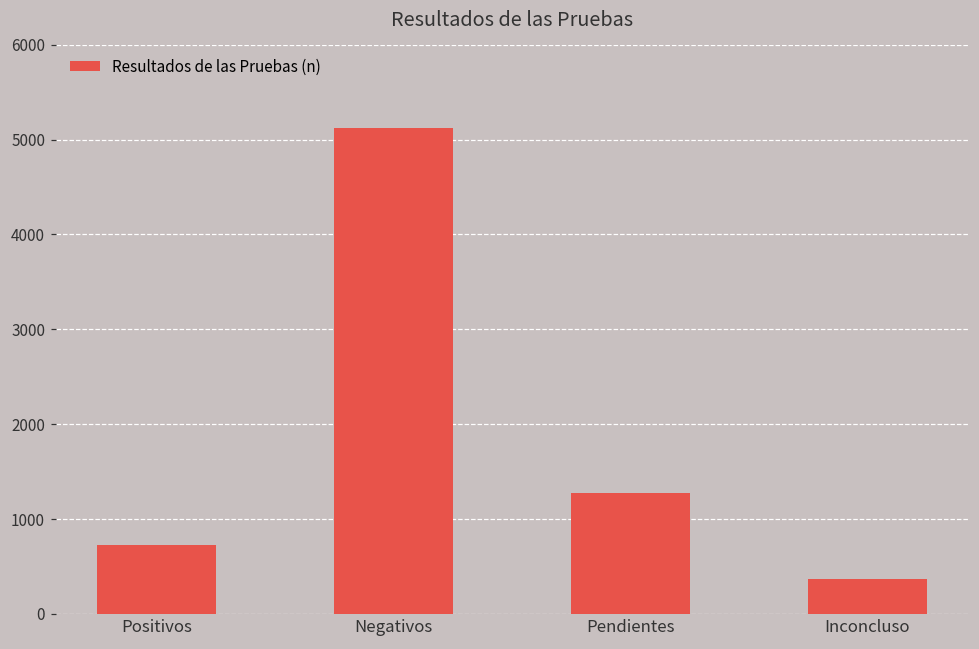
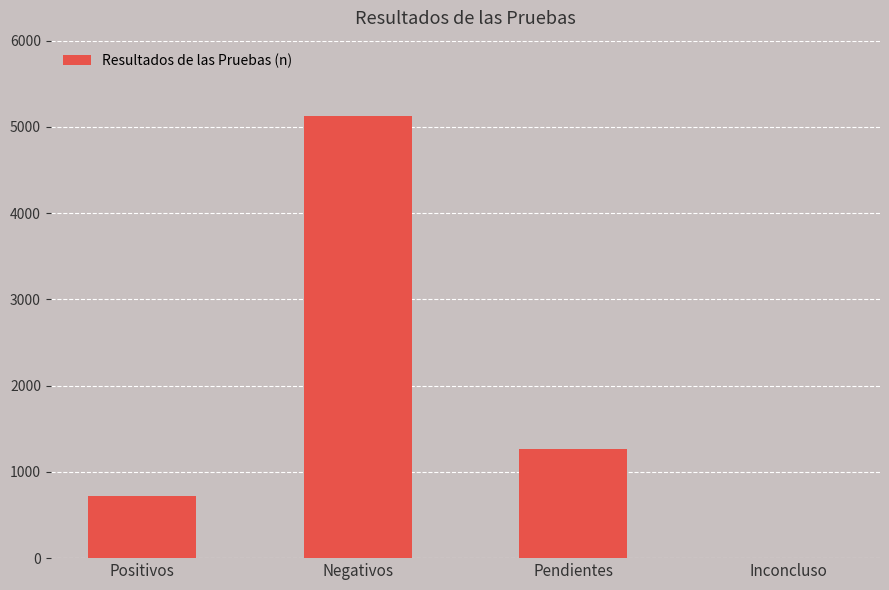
Inconcluso: 400 -> 0
